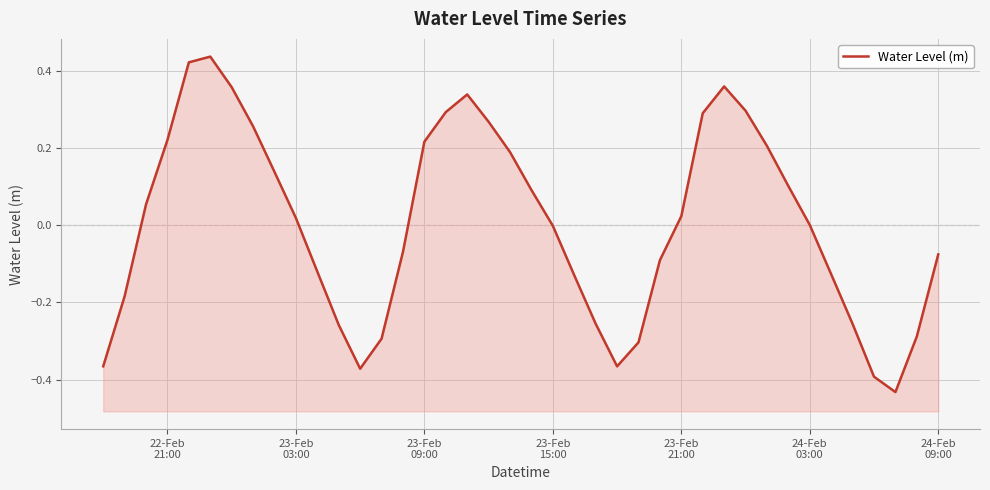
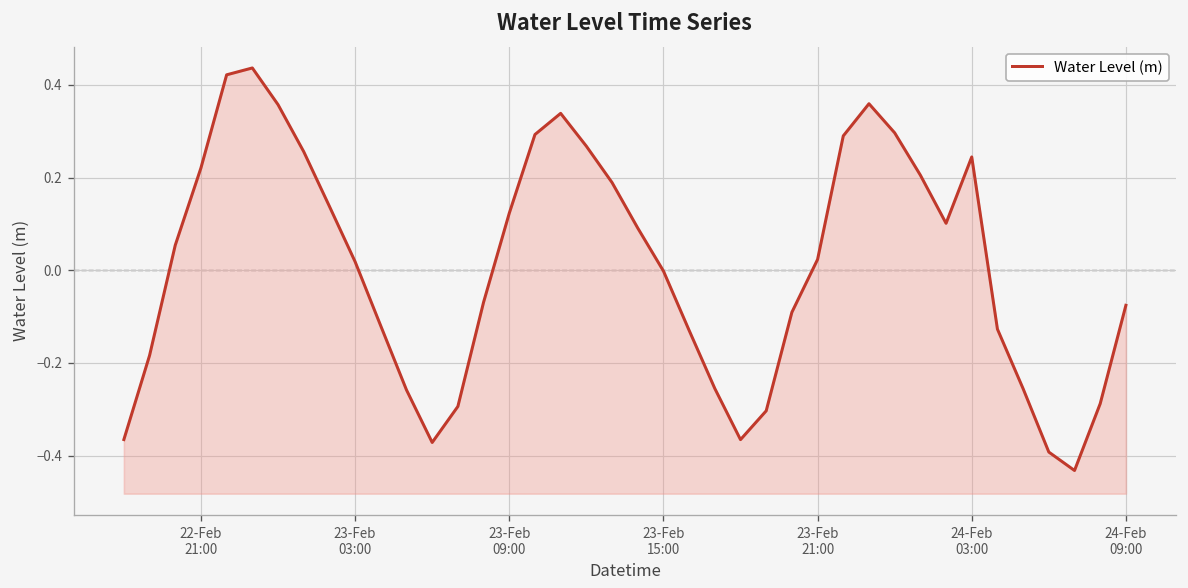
23-Feb 09:00: 0.22 -> 0.12
24-Feb 03:00: 0.00 -> 0.24
